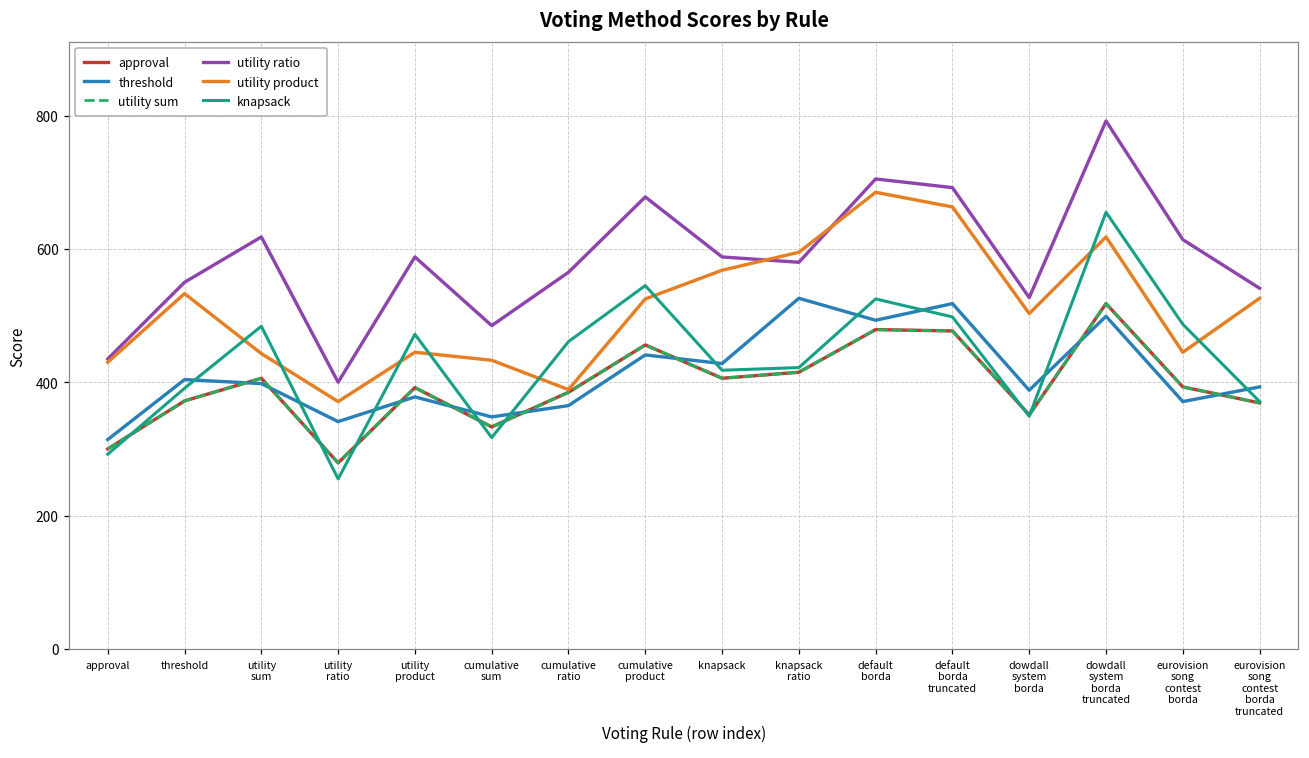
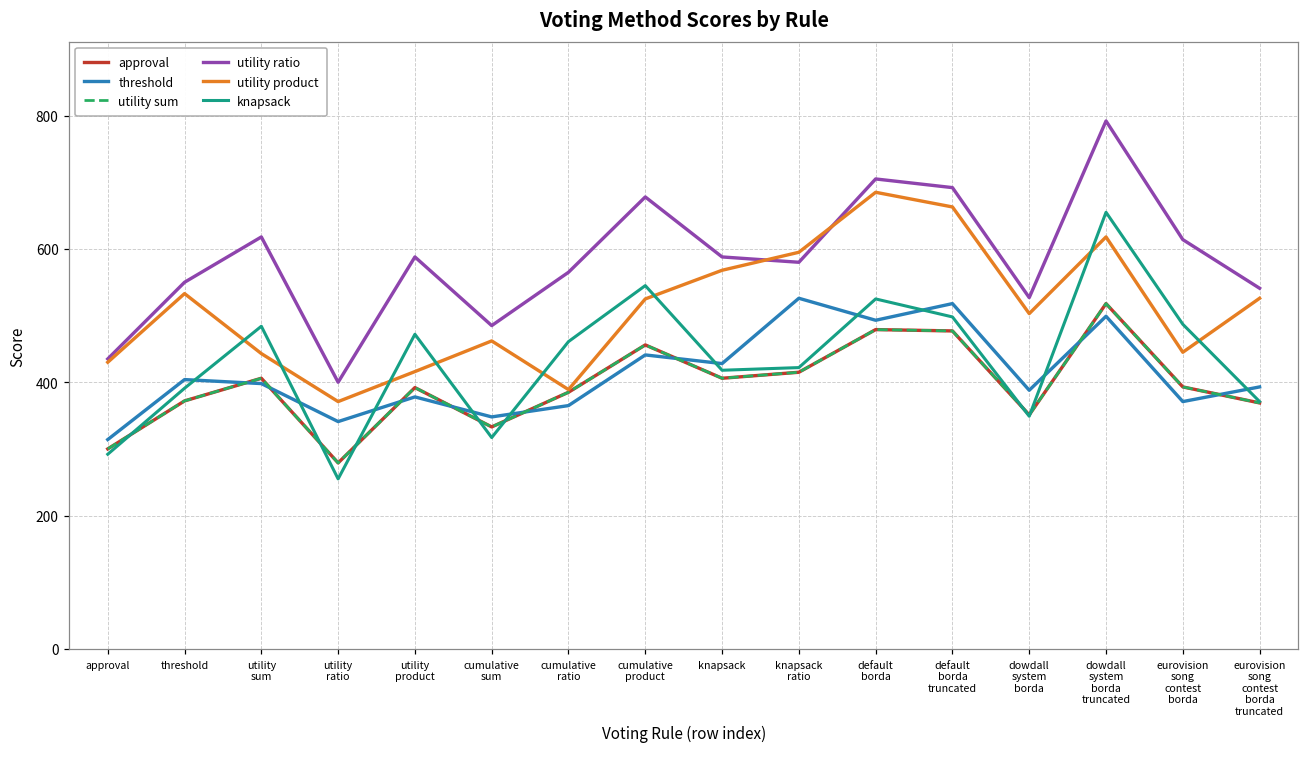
utility product, utility product: 450 -> 420
utility product, cumulative sum: 430 -> 460
